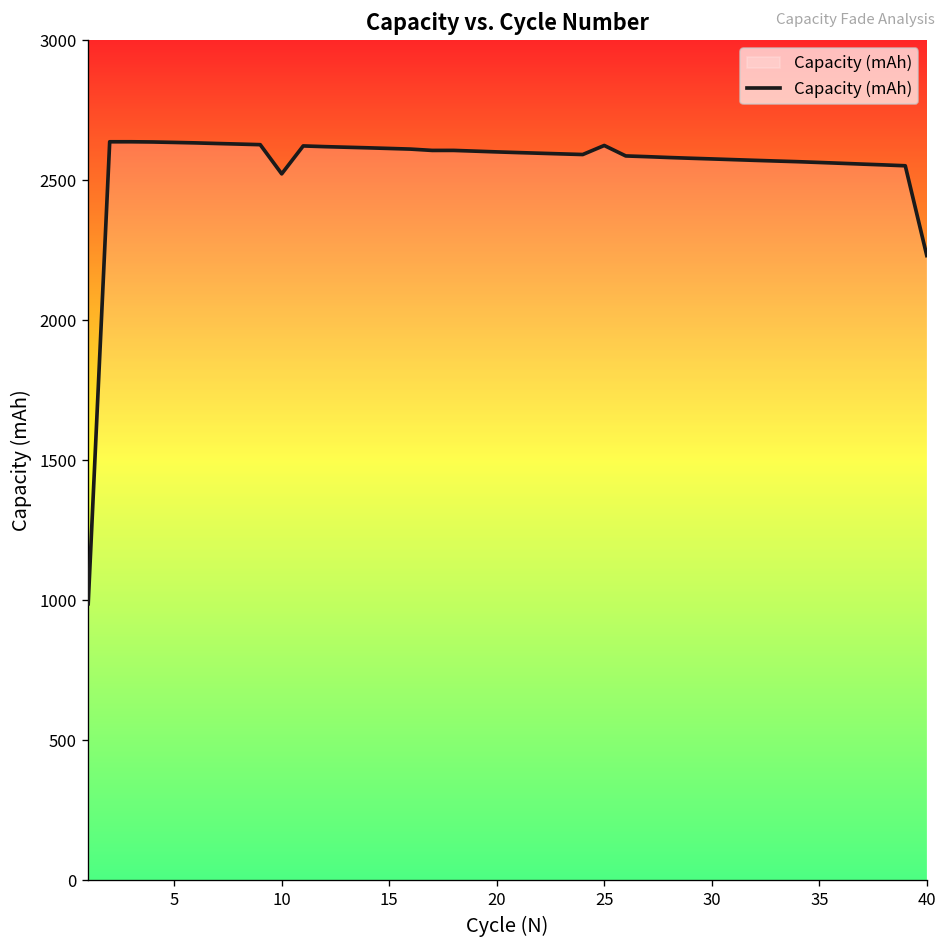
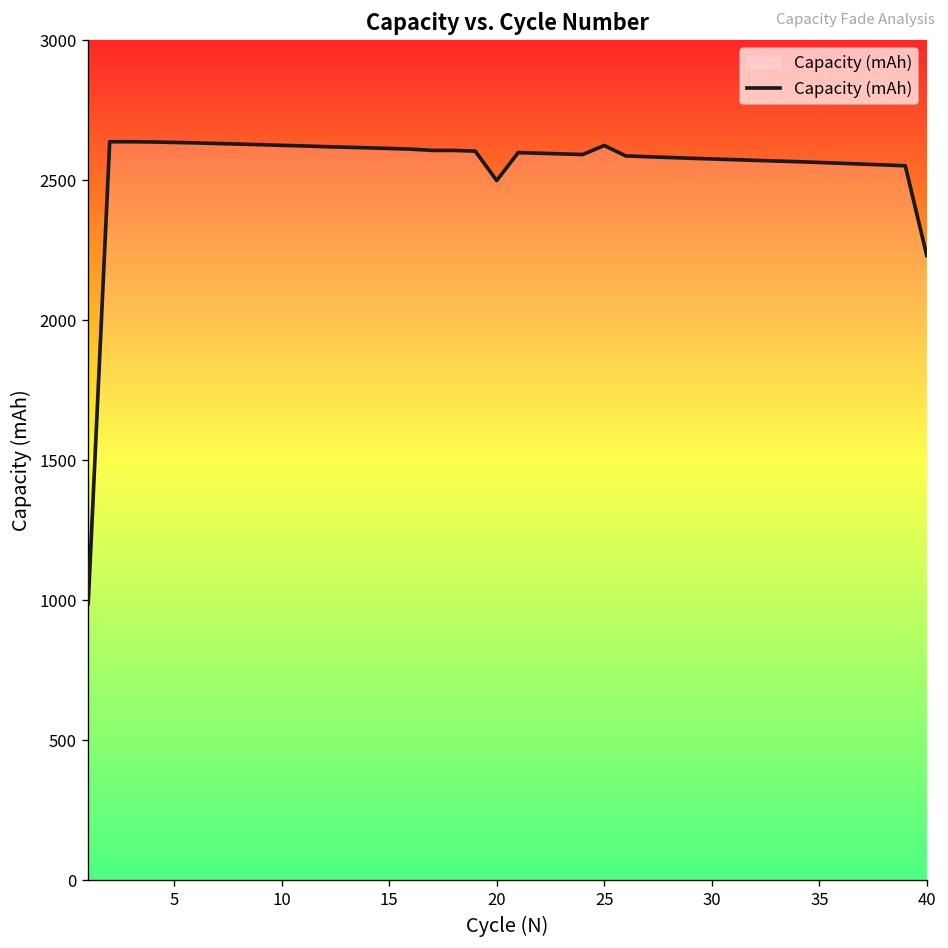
10: 2520 -> 2620
20: 2600 -> 2500
